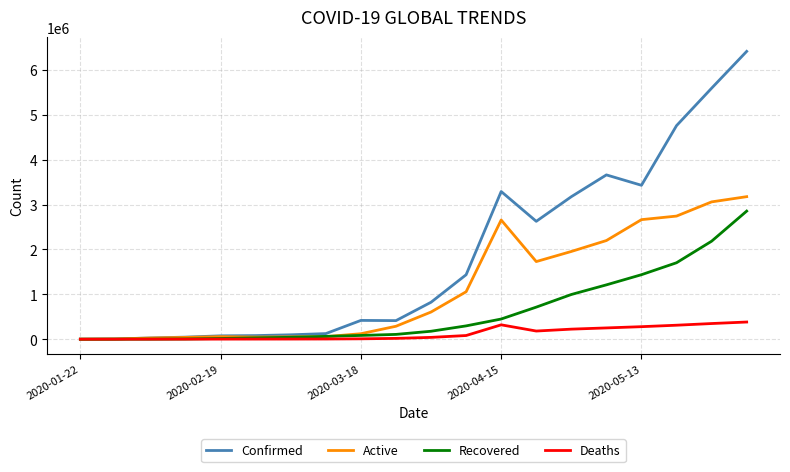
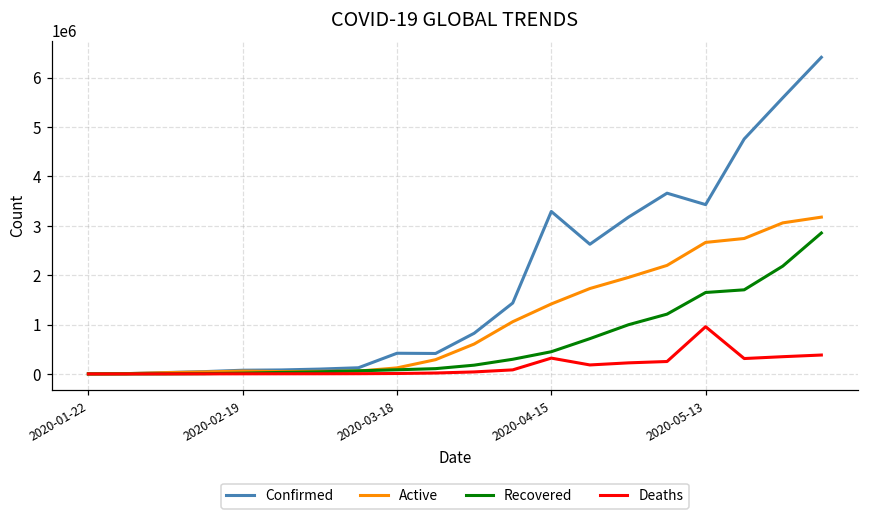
Active, 2020-04-15: 2700000 -> 1400000
Recovered, 2020-05-13: 1400000 -> 1600000
Deaths, 2020-05-13: 300000 -> 1000000
